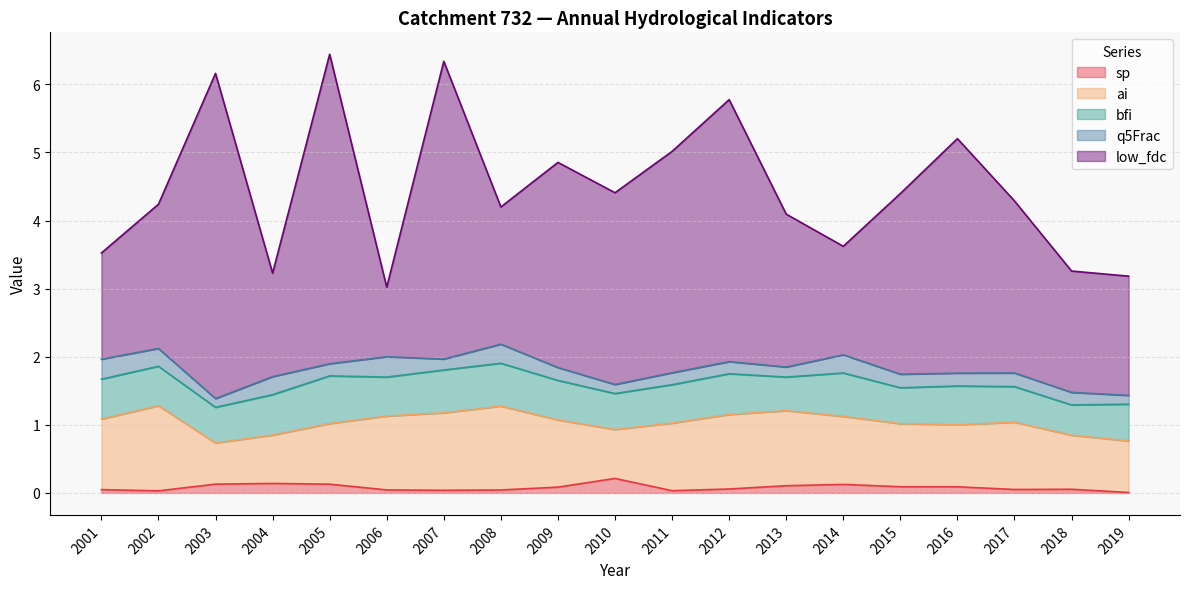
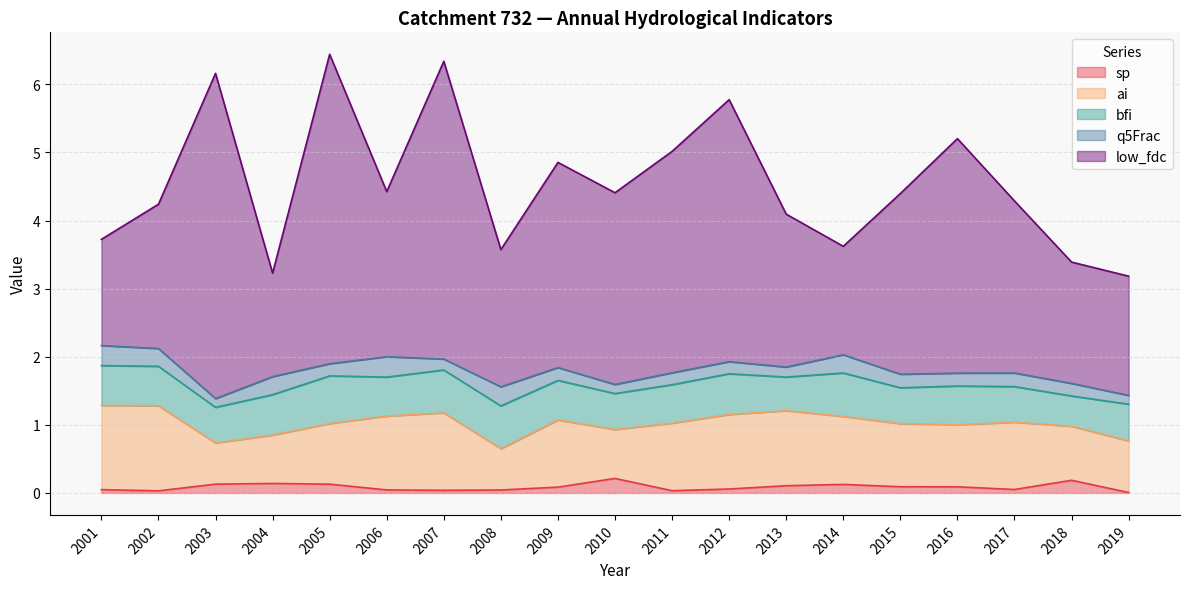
ai, 2001: 1.0 -> 1.2
low_fdc, 2006: 1.0 -> 2.4
ai, 2008: 1.2 -> 0.6
sp, 2018: 0.1 -> 0.2
